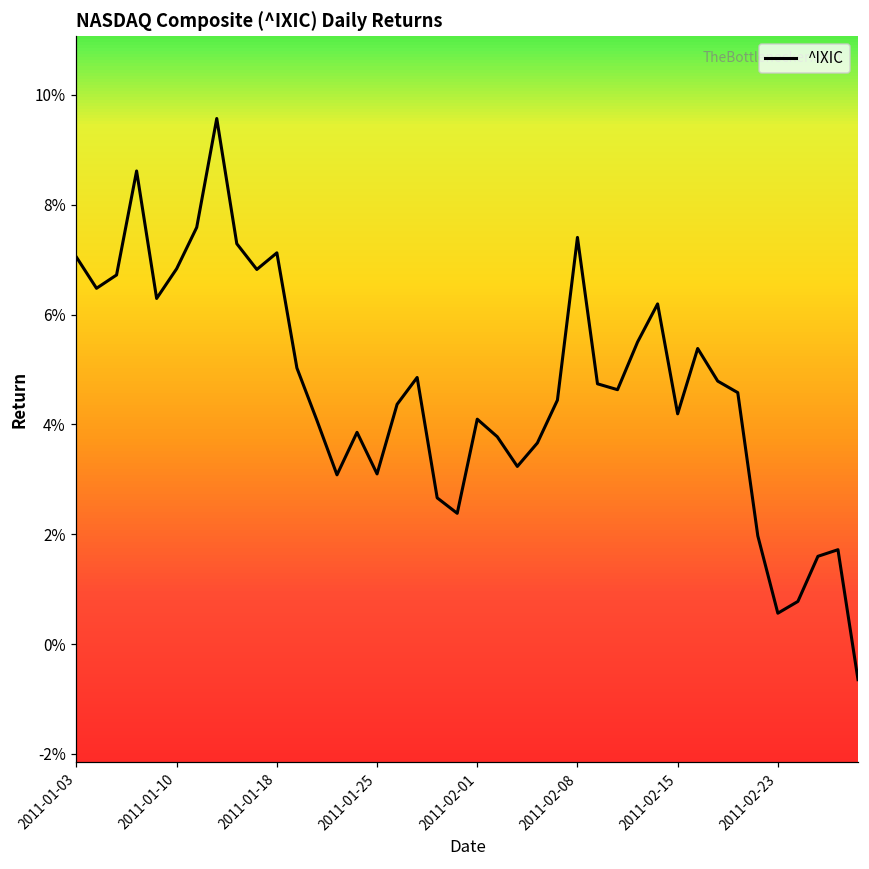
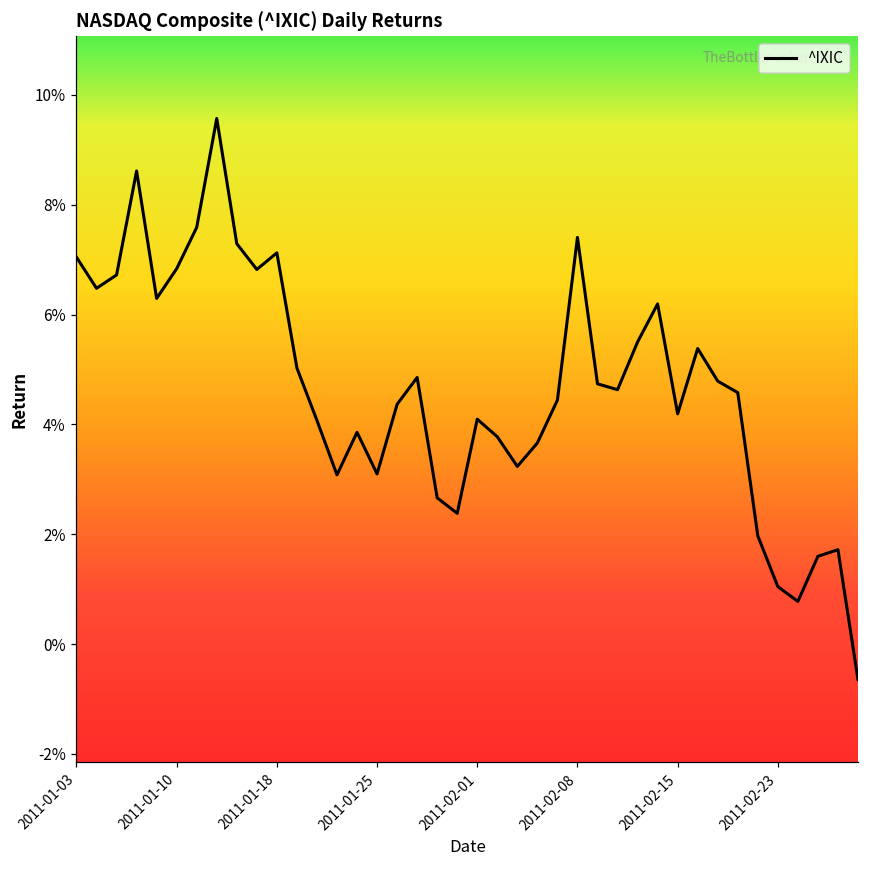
2011-02-23: 0.6% -> 1.0%
